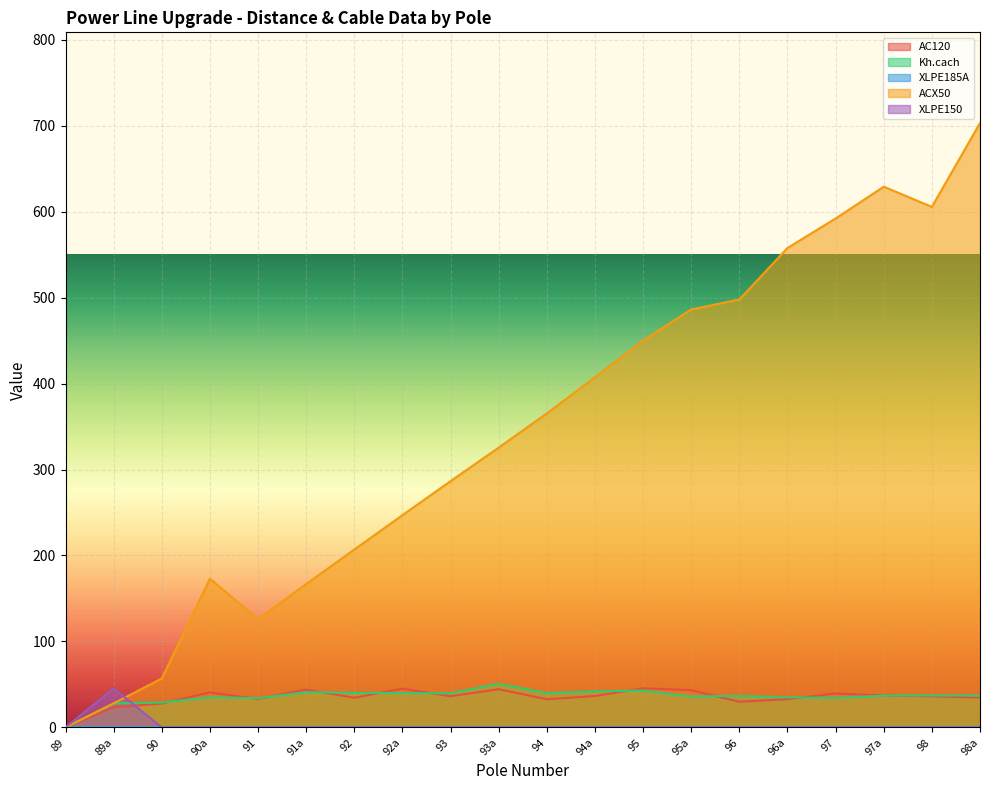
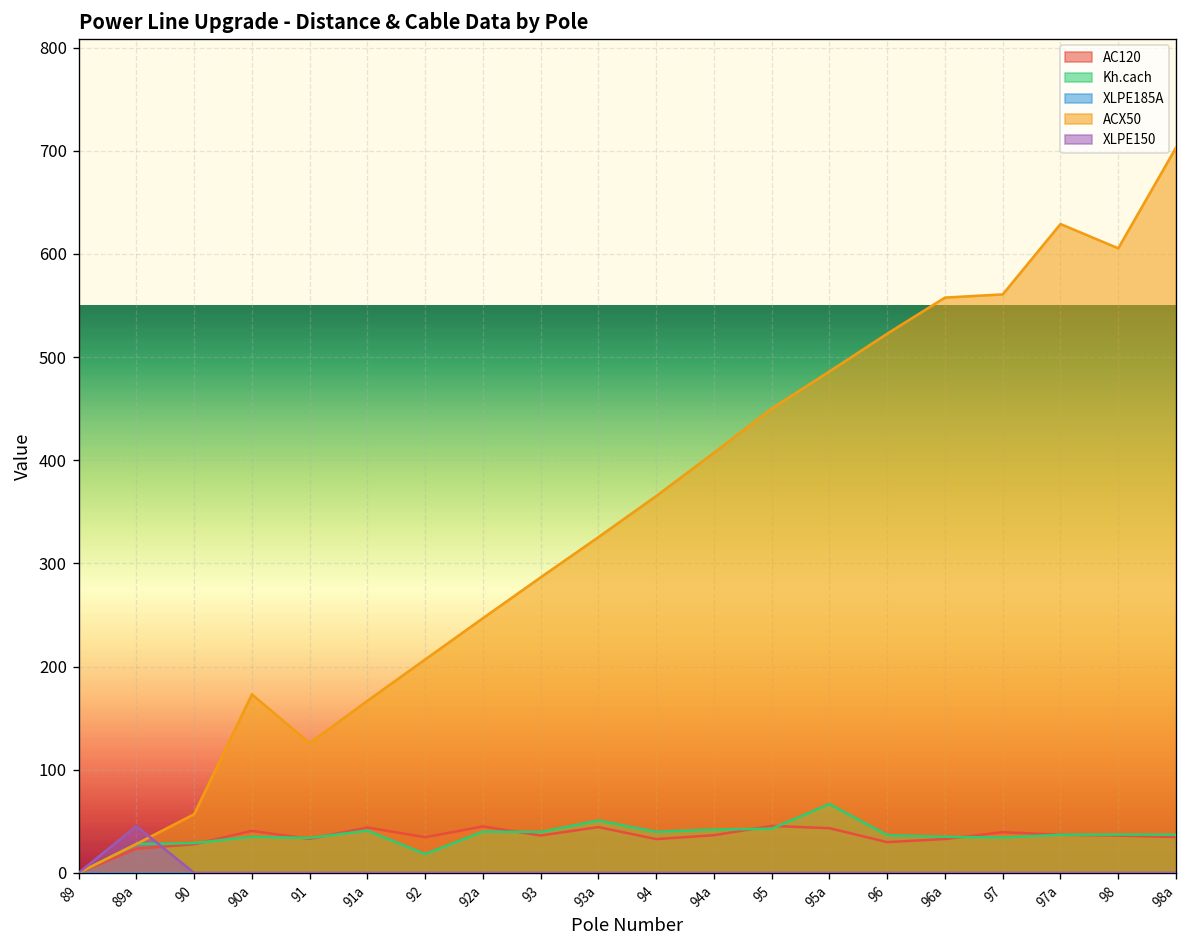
Kh.cach, 92: 40 -> 20
Kh.cach, 95a: 40 -> 70
ACX50, 96: 500 -> 520
ACX50, 97: 590 -> 560
